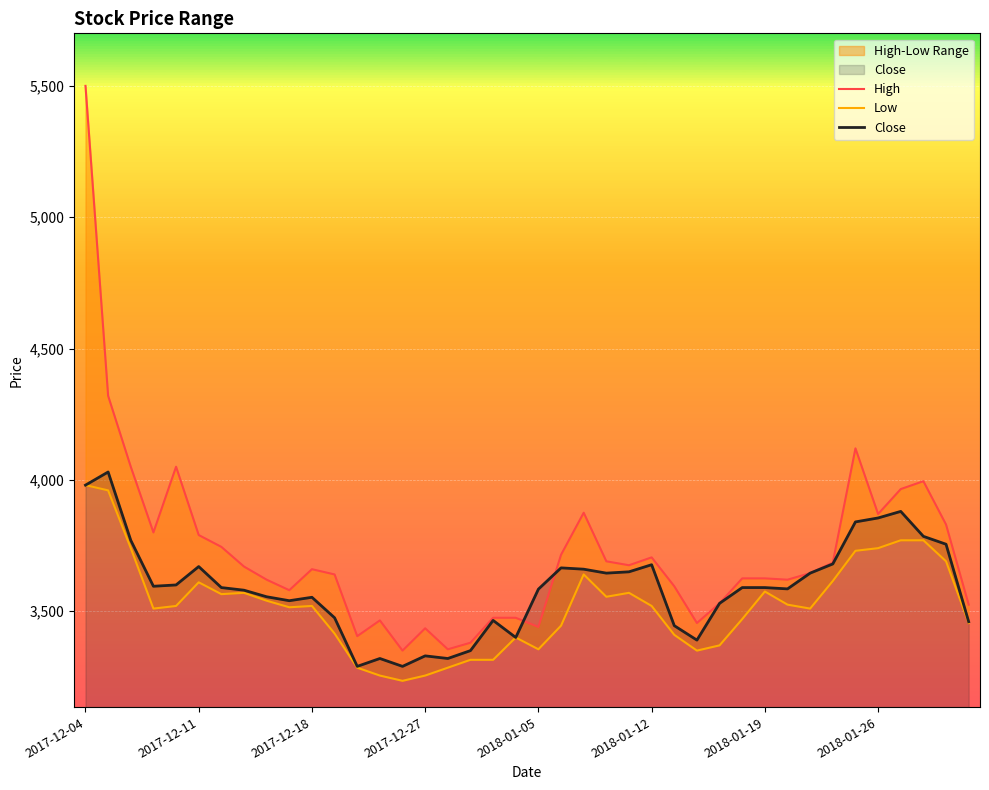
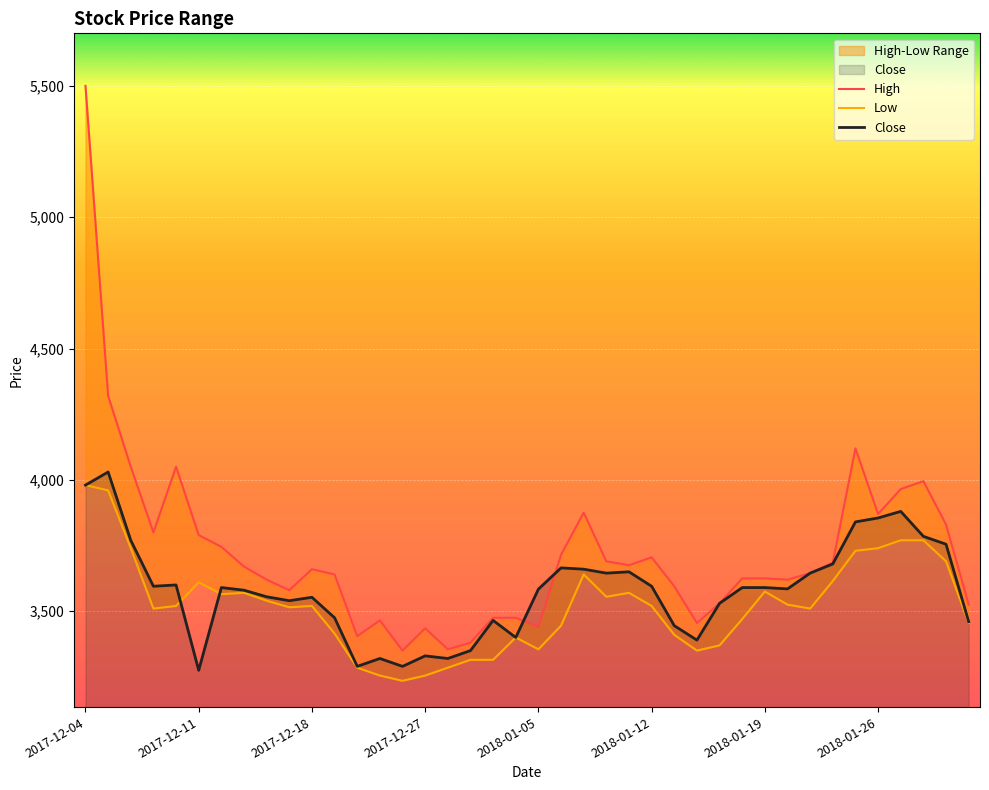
Close, 2017-12-11: 3,670 -> 3,280
Close, 2018-01-12: 3,680 -> 3,600
